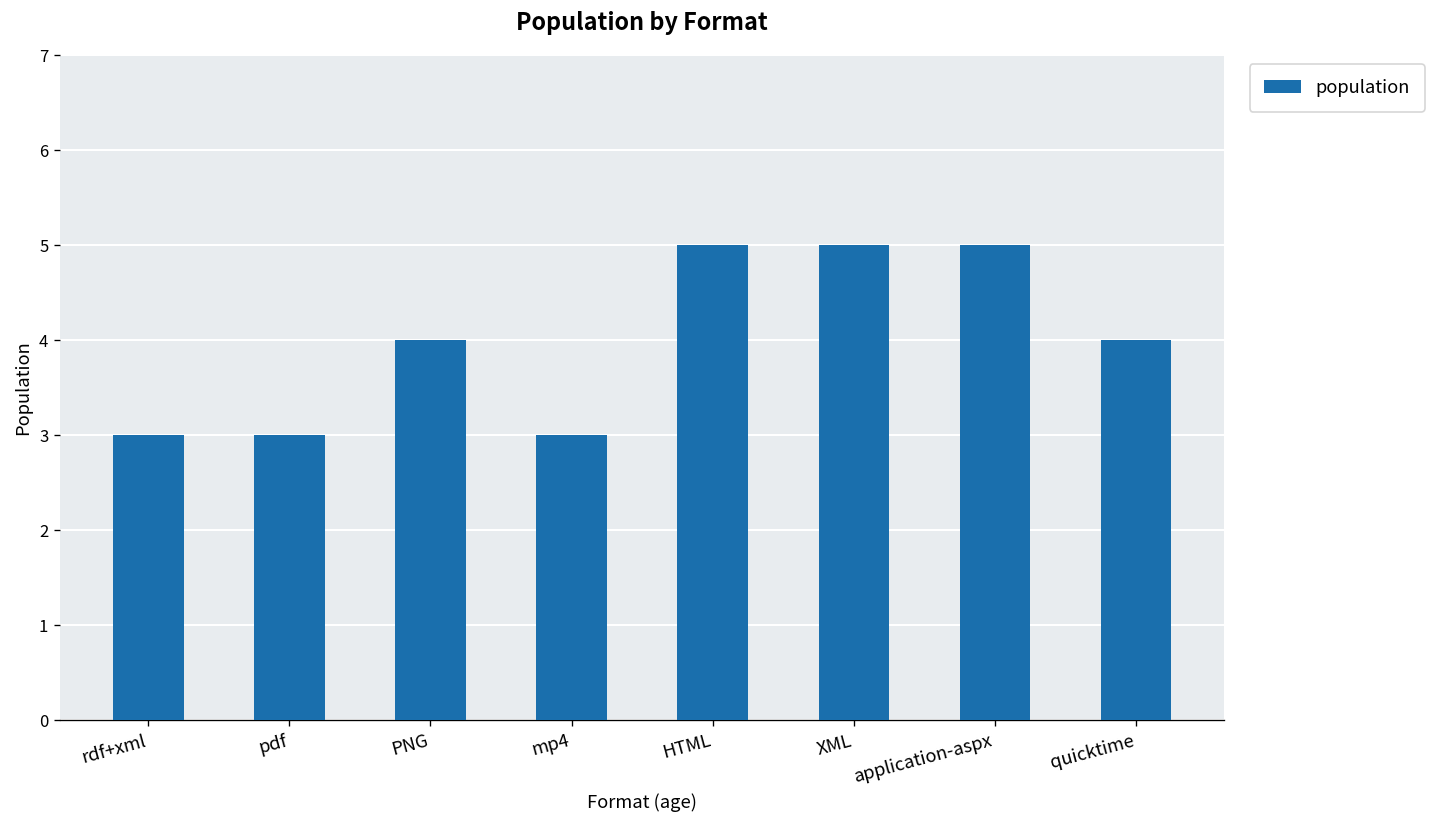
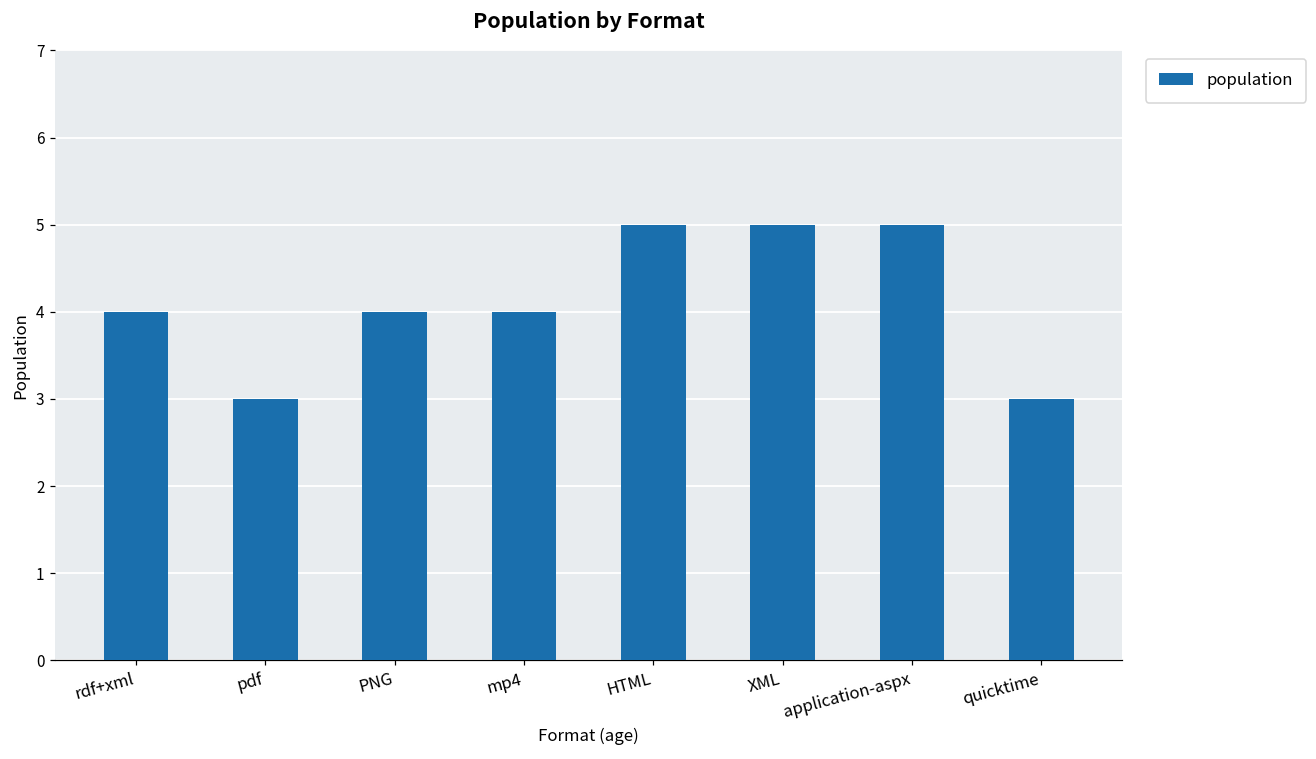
rdf+xml: 3 -> 4
mp4: 3 -> 4
quicktime: 4 -> 3
